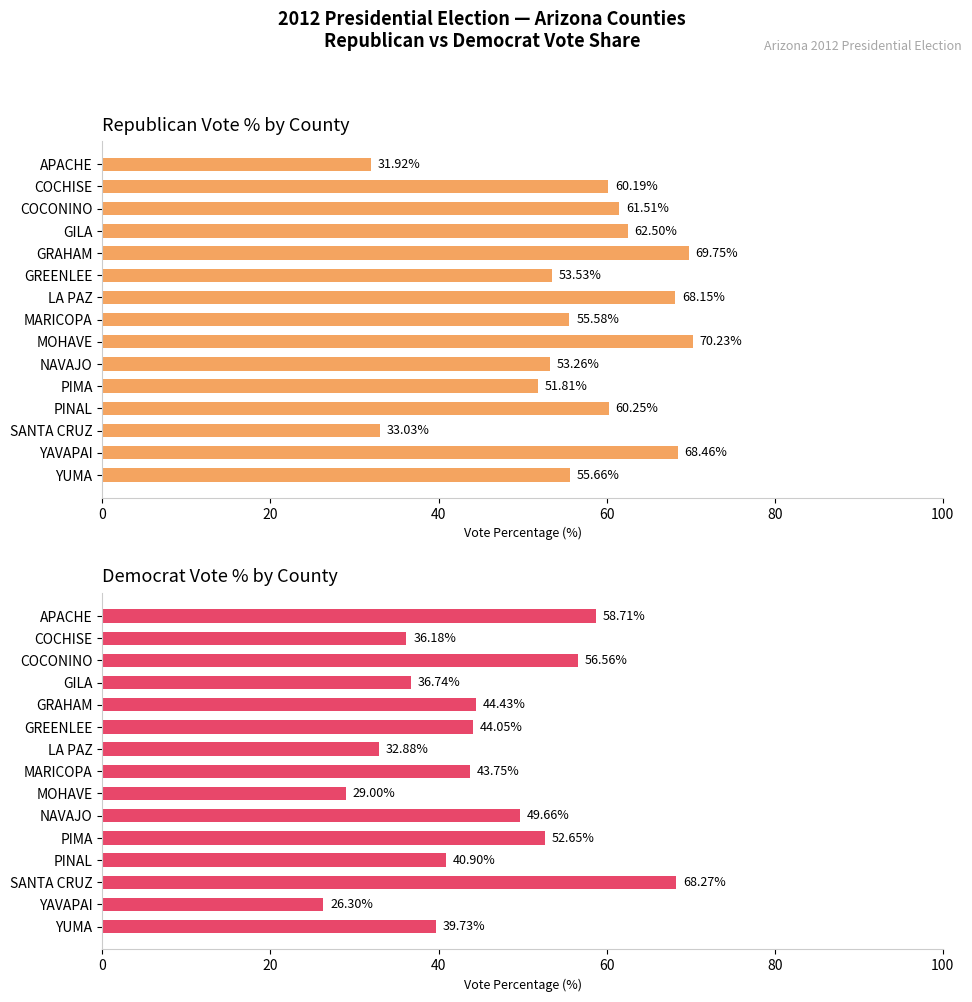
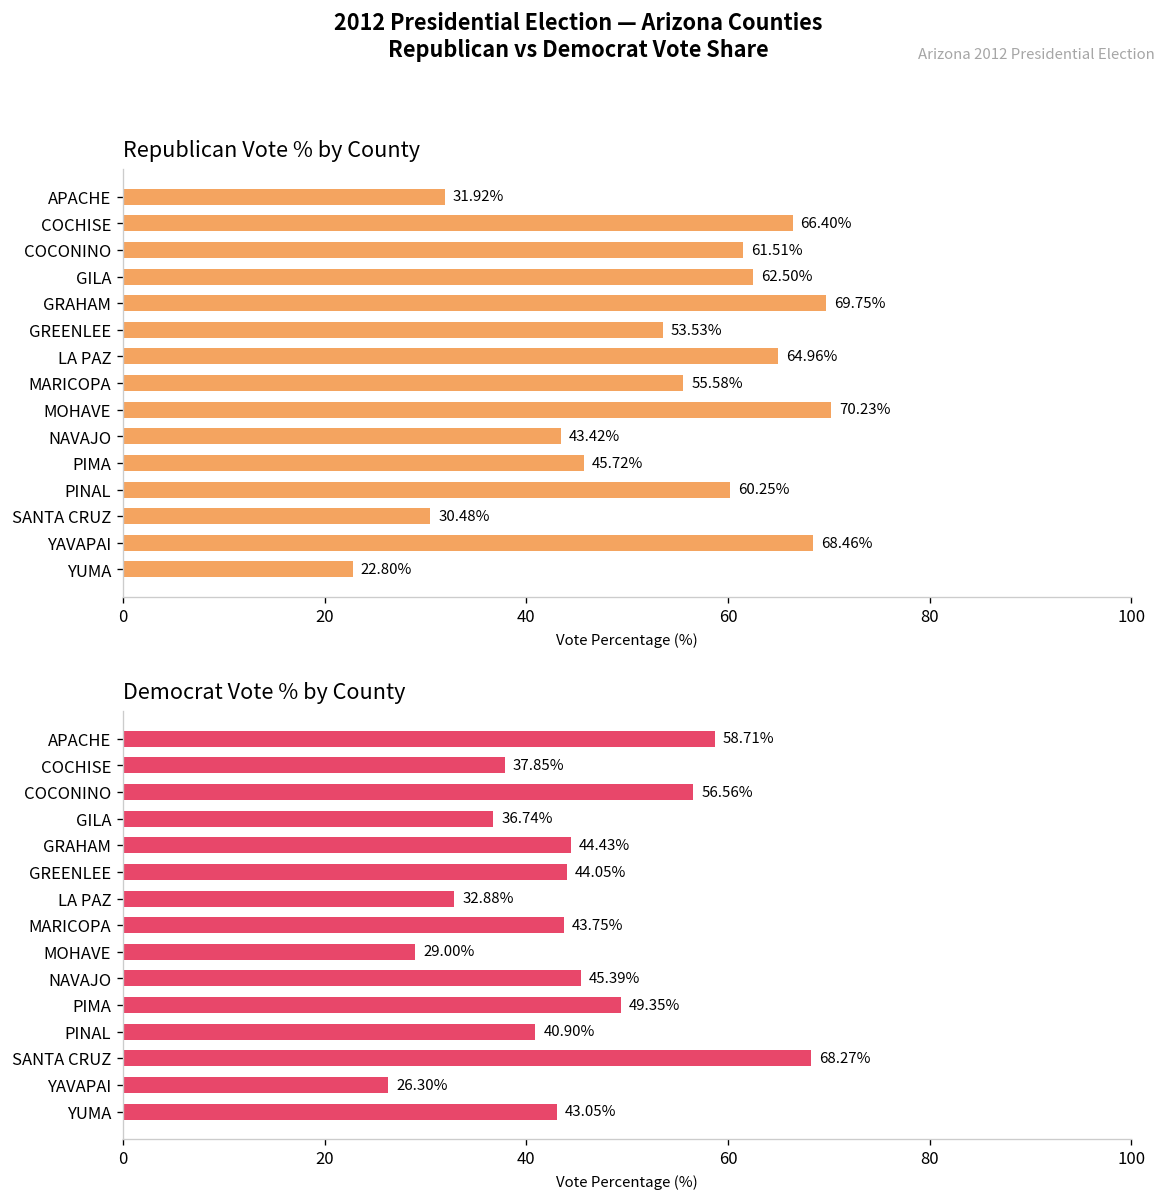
Republican Vote % by County, COCHISE: 60.19% -> 66.40%
Republican Vote % by County, LA PAZ: 68.15% -> 64.96%
Republican Vote % by County, NAVAJO: 53.26% -> 43.42%
Republican Vote % by County, PIMA: 51.81% -> 45.72%
Republican Vote % by County, SANTA CRUZ: 33.03% -> 30.48%
Republican Vote % by County, YUMA: 55.66% -> 22.80%
Democrat Vote % by County, COCHISE: 36.18% -> 37.85%
Democrat Vote % by County, NAVAJO: 49.66% -> 45.39%
Democrat Vote % by County, PIMA: 52.65% -> 49.35%
Democrat Vote % by County, YUMA: 39.73% -> 43.05%
